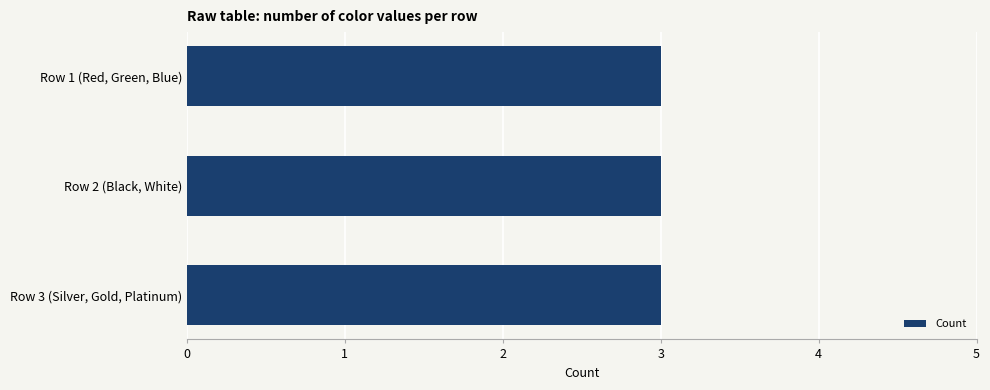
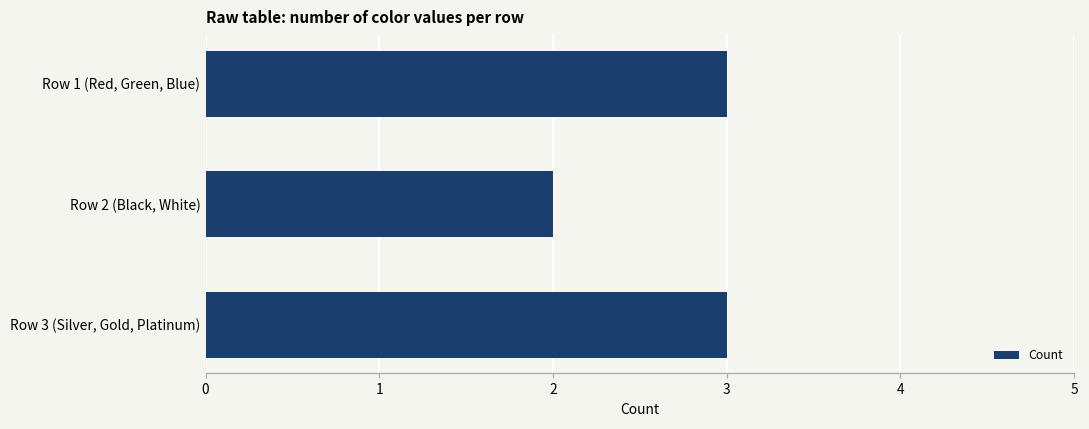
Row 2 (Black, White): 3 -> 2
